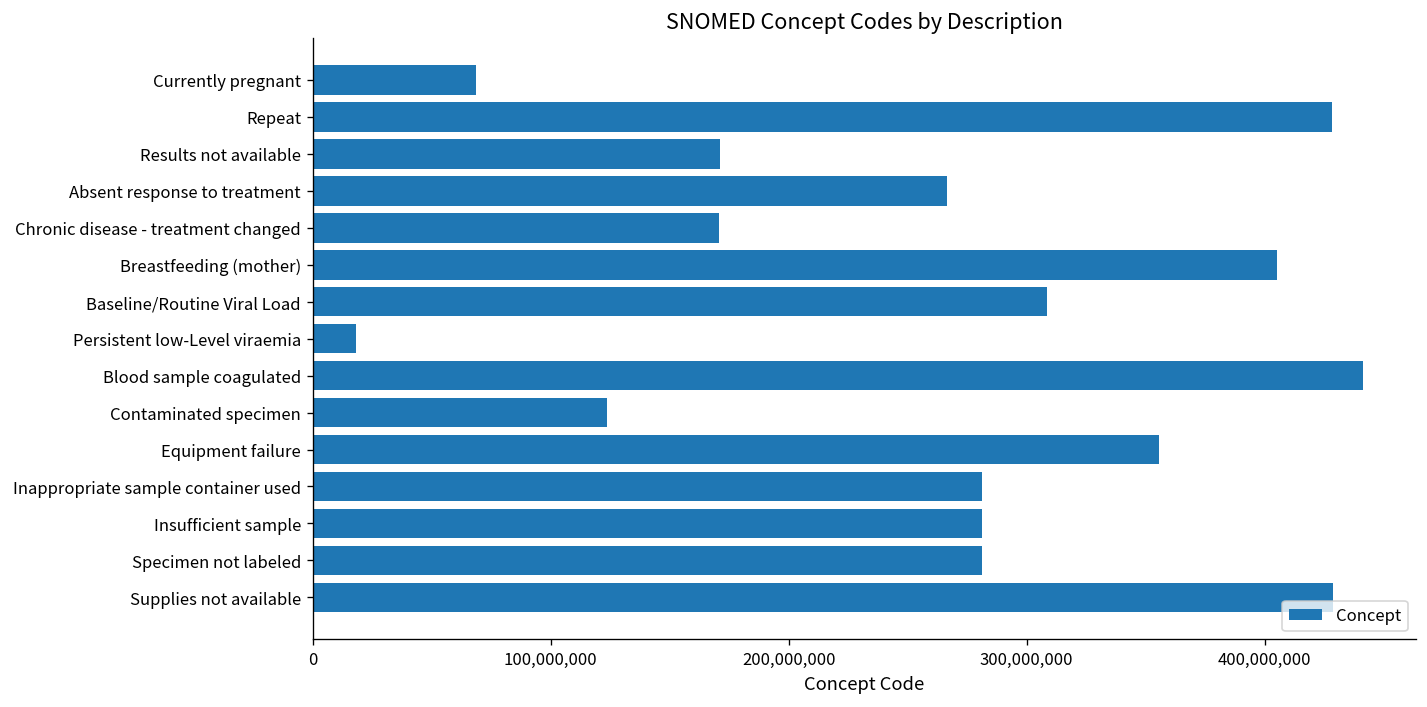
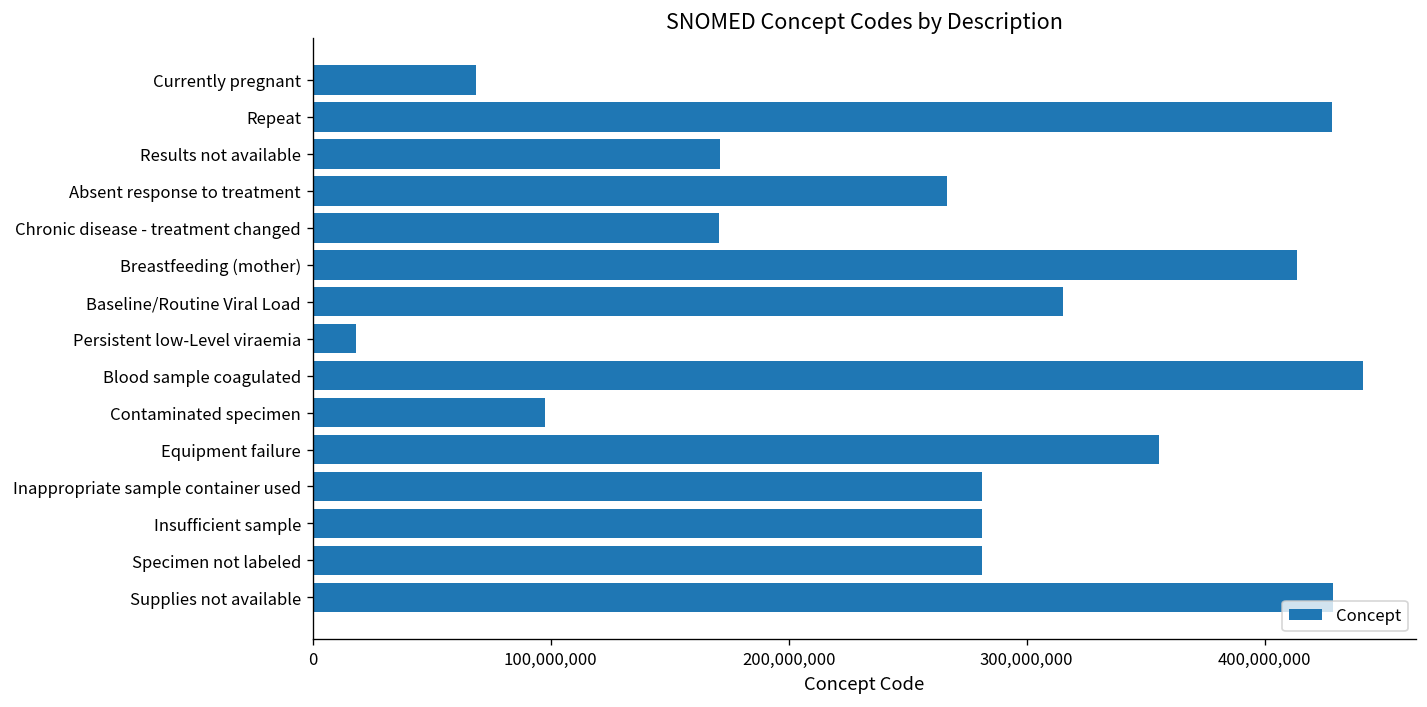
Breastfeeding (mother): 405,000,000 -> 414,000,000
Baseline/Routine Viral Load: 308,000,000 -> 315,000,000
Contaminated specimen: 124,000,000 -> 98,000,000
